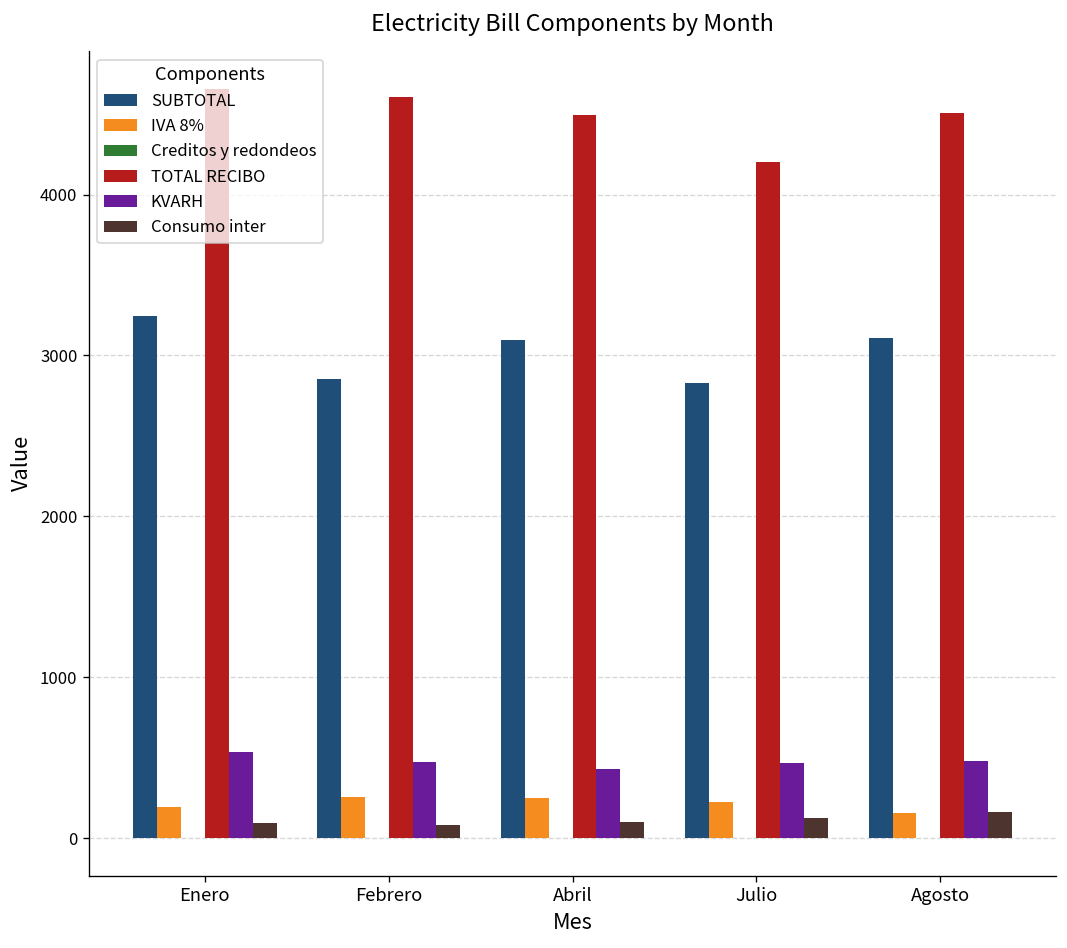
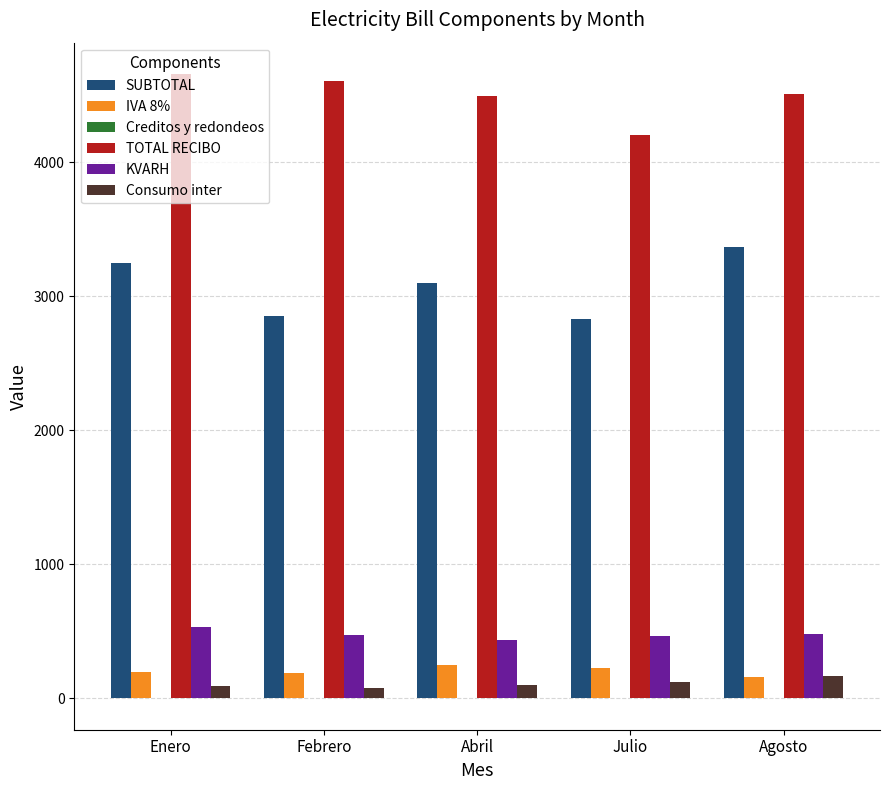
IVA 8%, Febrero: 260 -> 190
SUBTOTAL, Agosto: 3110 -> 3370
